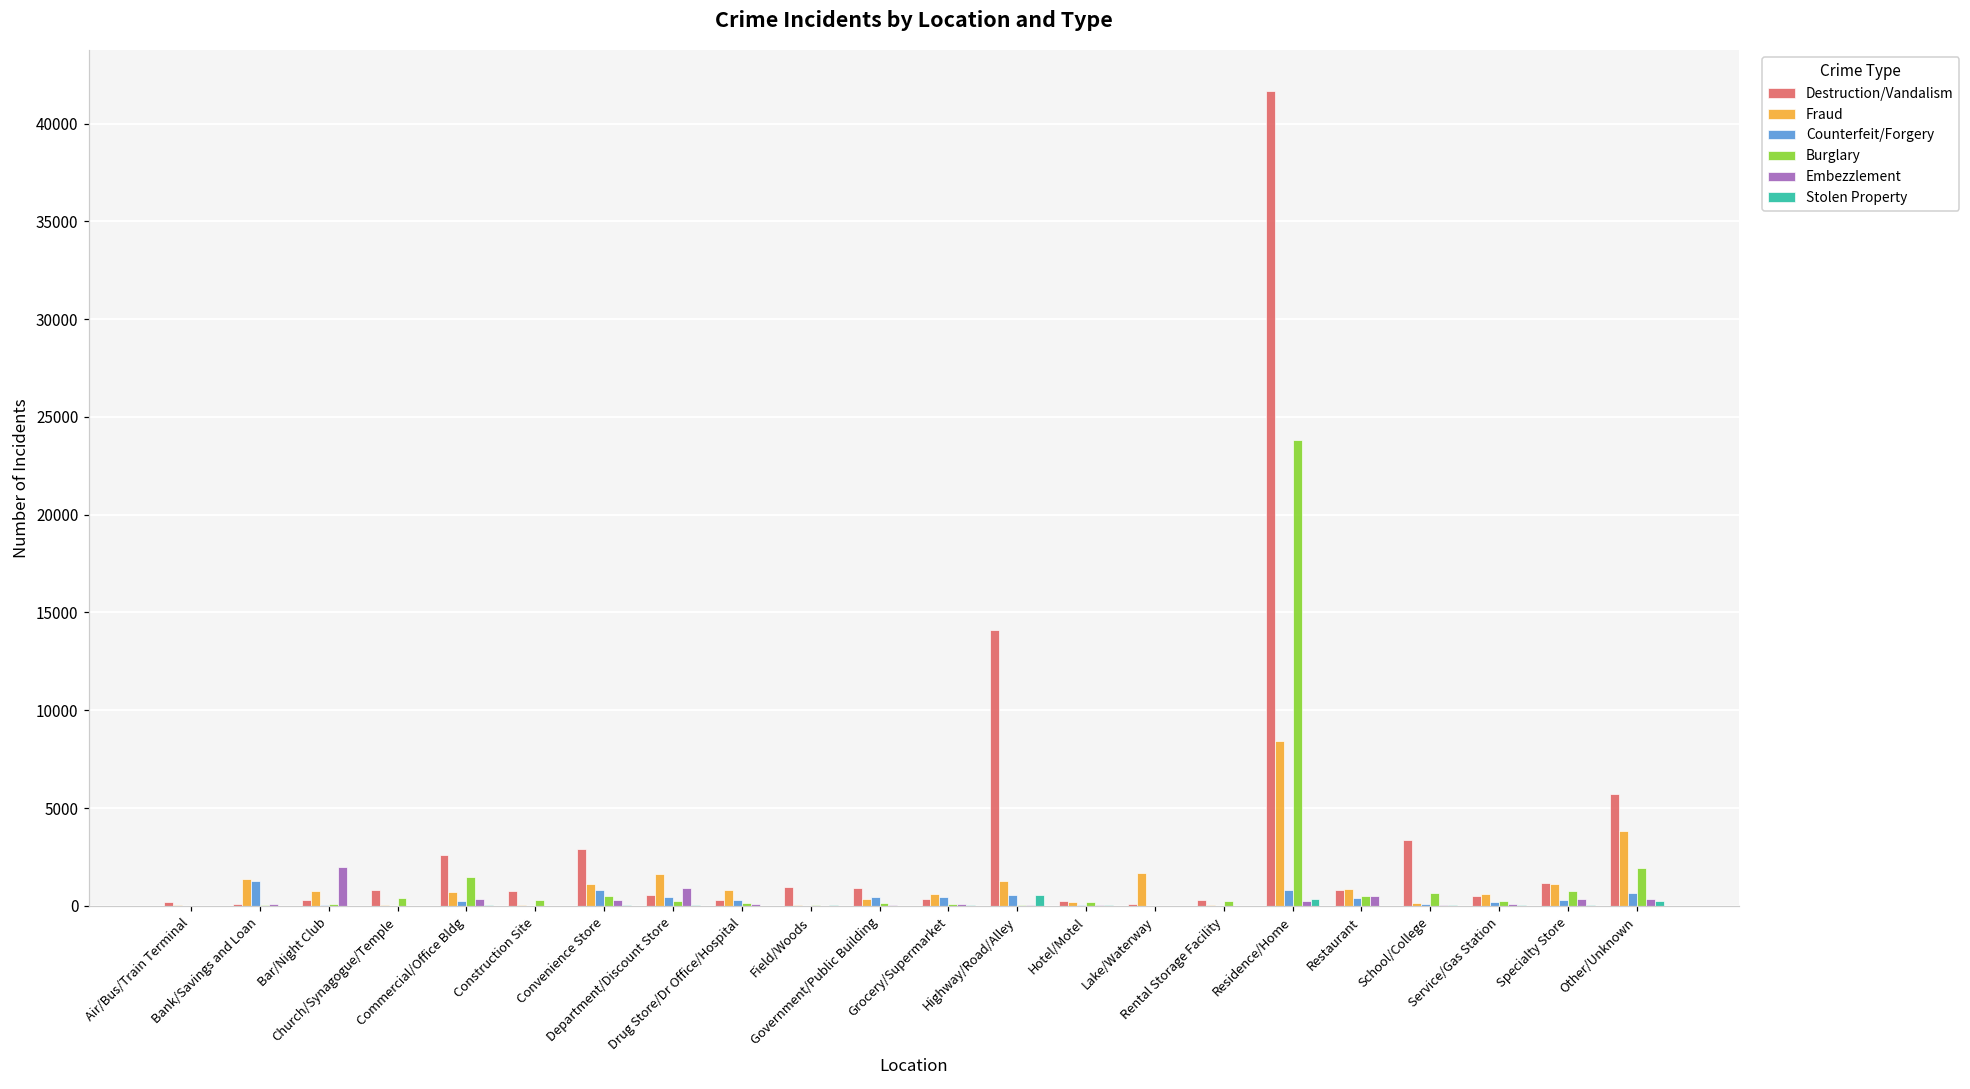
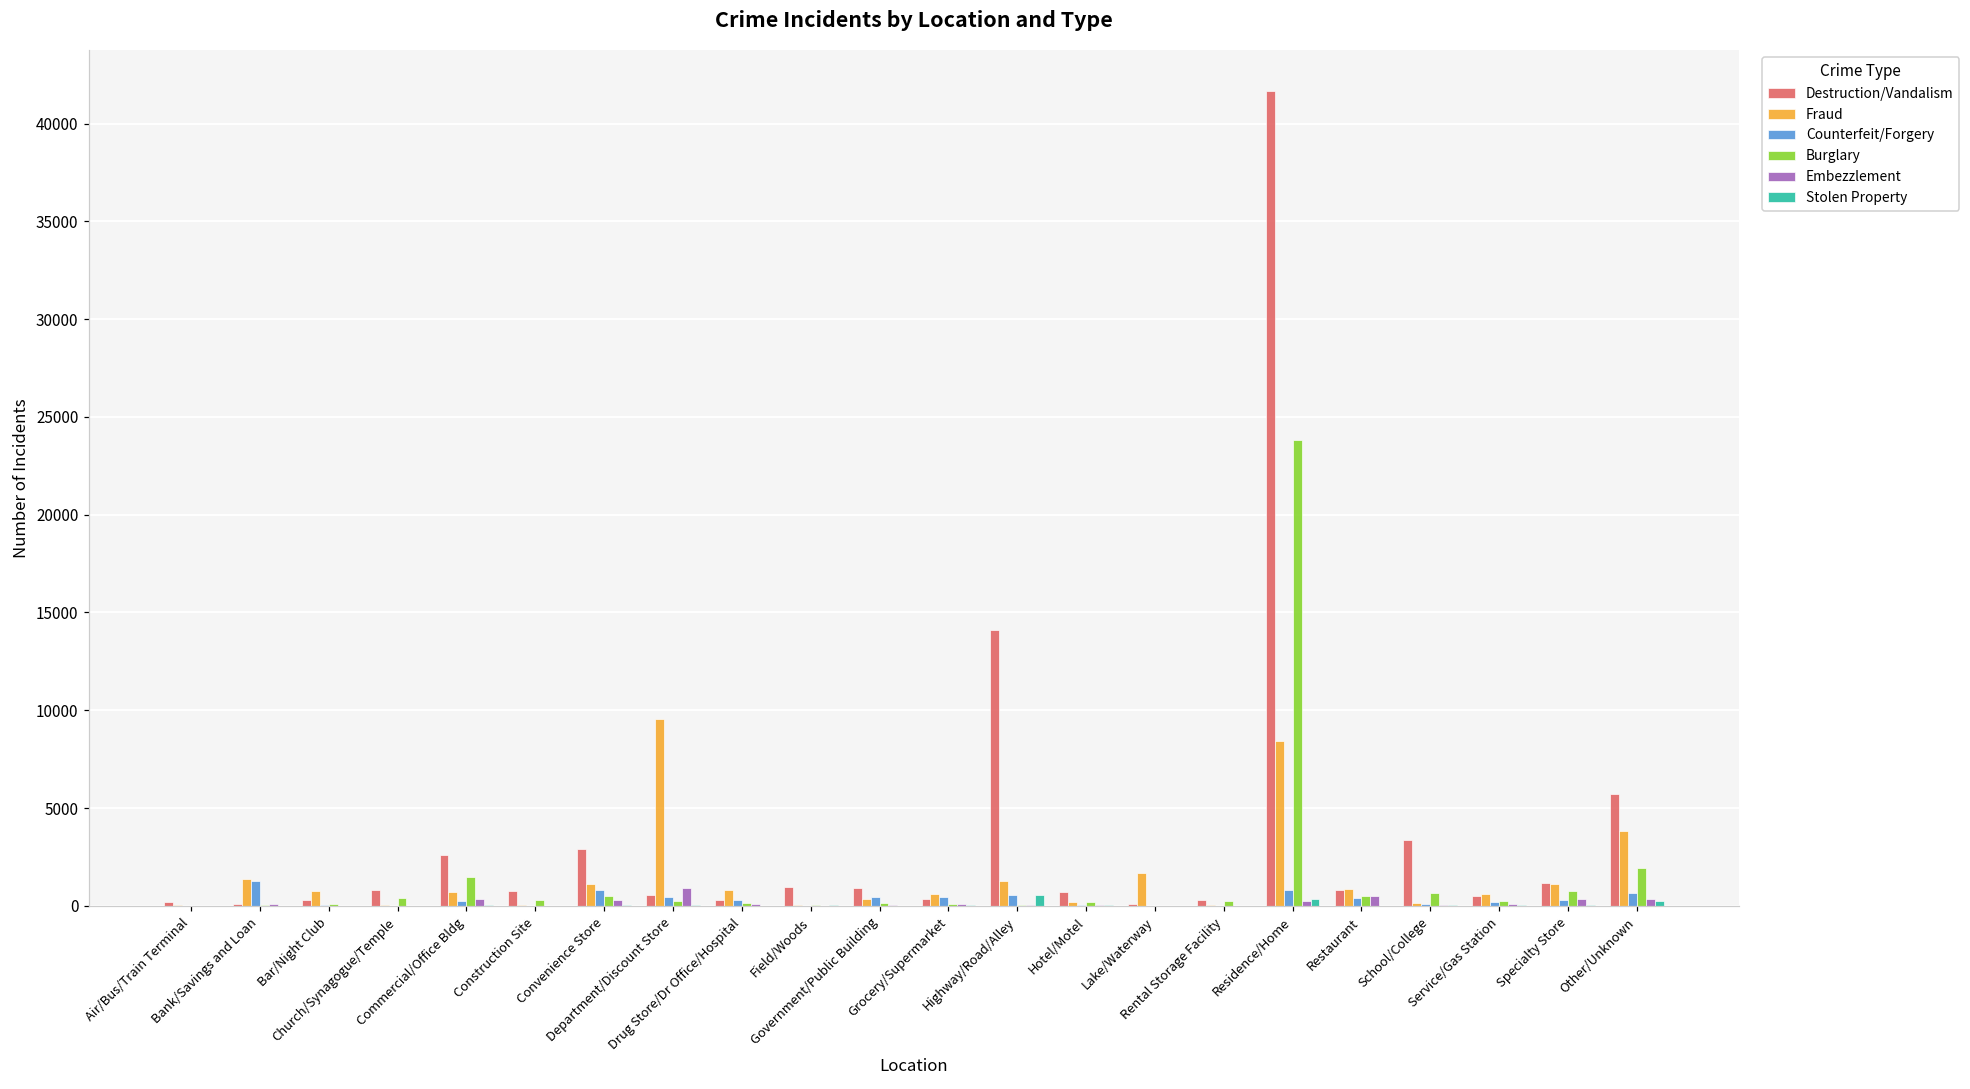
Embezzlement, Bar/Night Club: 2000 -> 0
Fraud, Department/Discount Store: 1600 -> 9600
Destruction/Vandalism, Hotel/Motel: 200 -> 700
